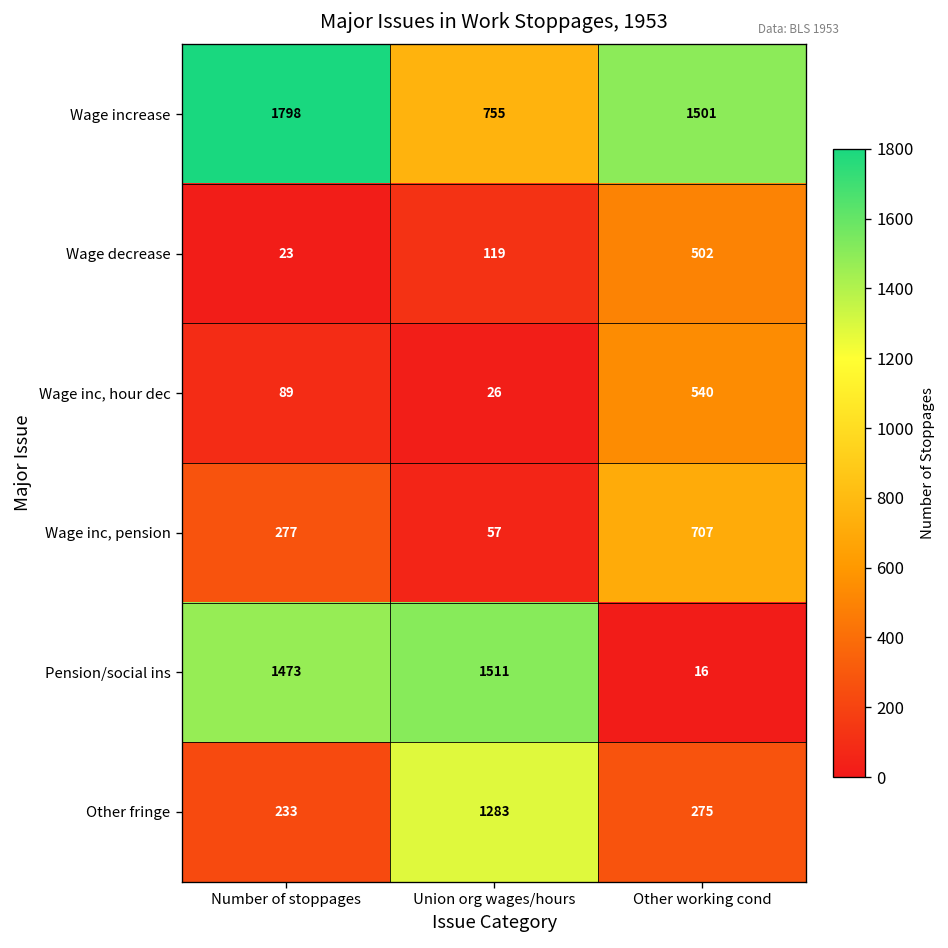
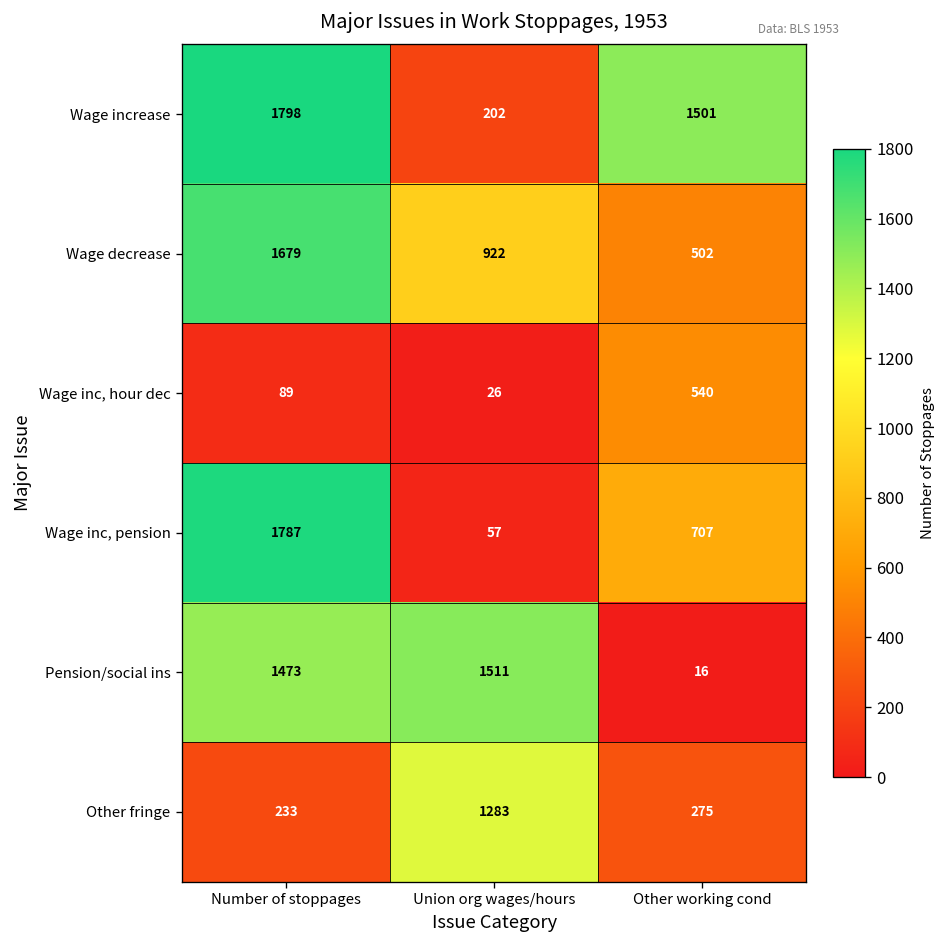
Wage increase, Union org wages/hours: 755 -> 202
Wage decrease, Number of stoppages: 23 -> 1679
Wage decrease, Union org wages/hours: 119 -> 922
Wage inc, pension, Number of stoppages: 277 -> 1787
